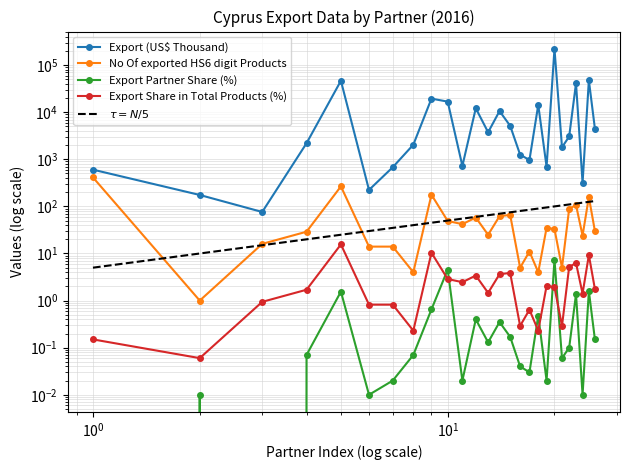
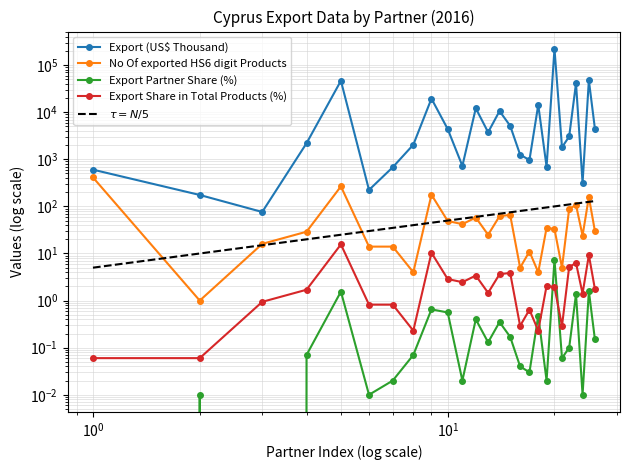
Export Share in Total Products (%), 10^0: 0.15 -> 0.06
Export (US$ Thousand), 10^1: 17000 -> 4000
Export Partner Share (%), 10^1: 5 -> 0.6
